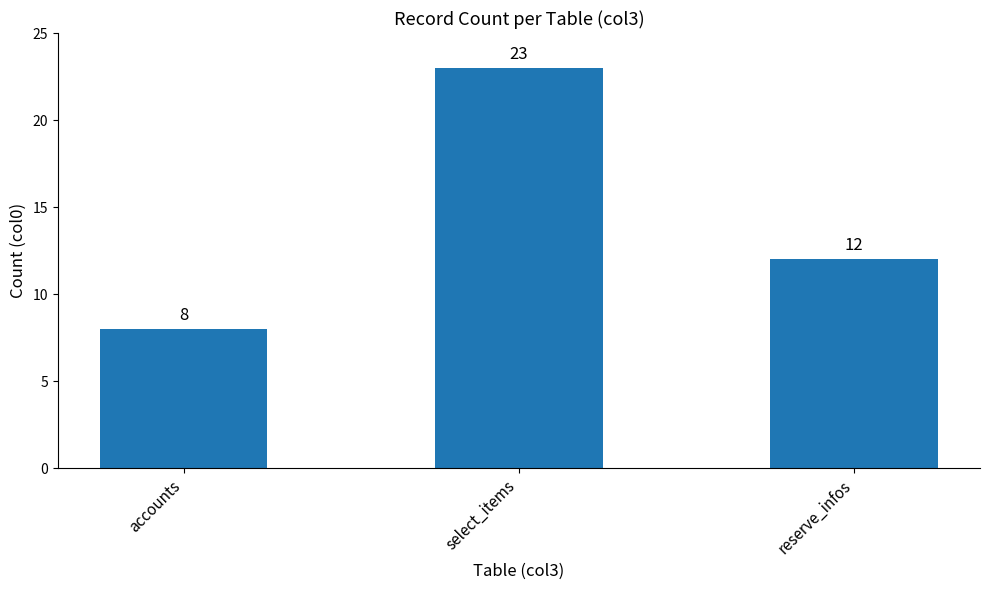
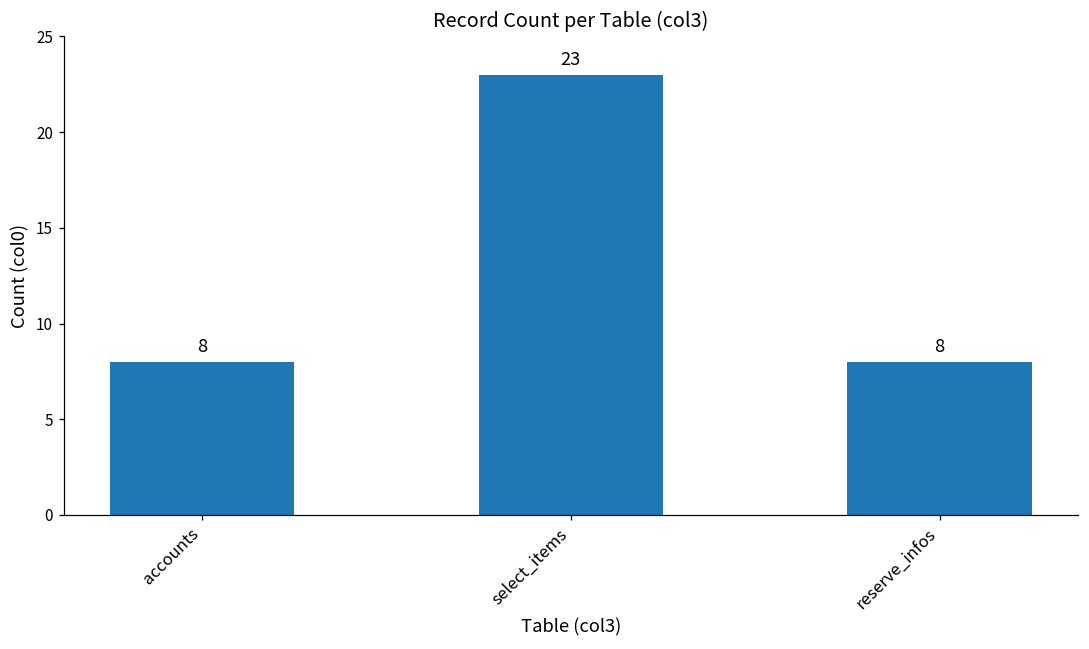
reserve_infos: 12 -> 8
